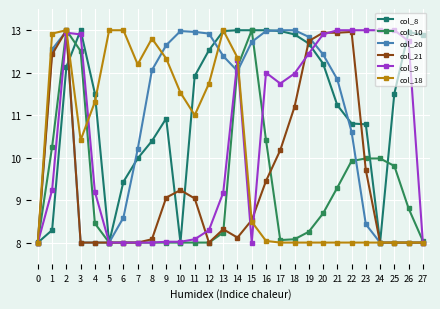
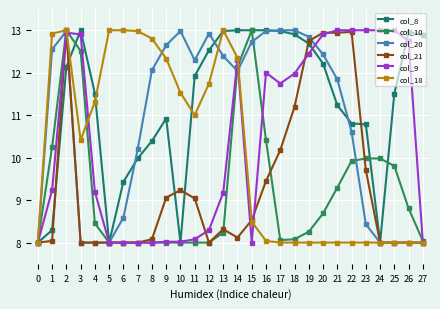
col_21, 1: 12.4 -> 8.0
col_18, 7: 12.2 -> 13.0
col_20, 11: 13.0 -> 12.3
